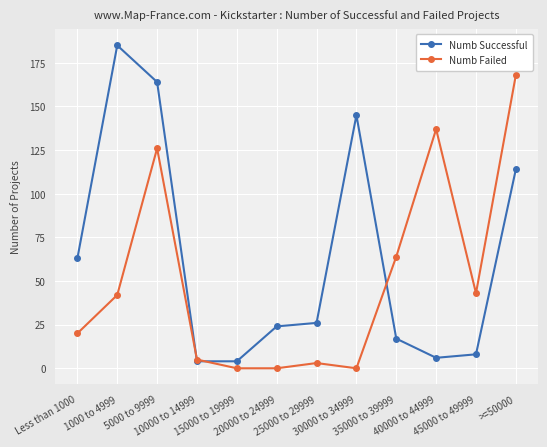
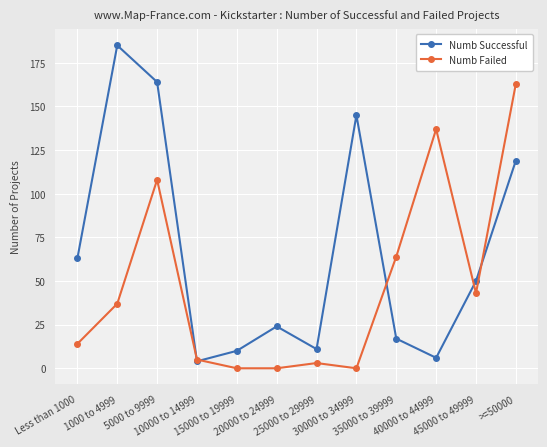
Numb Failed, Less than 1000: 20 -> 14
Numb Failed, 1000 to 4999: 42 -> 37
Numb Failed, 5000 to 9999: 126 -> 108
Numb Successful, 15000 to 19999: 4 -> 10
Numb Successful, 25000 to 29999: 26 -> 11
Numb Successful, 45000 to 49999: 8 -> 50
Numb Successful, >=50000: 114 -> 119
Numb Failed, >=50000: 168 -> 163
